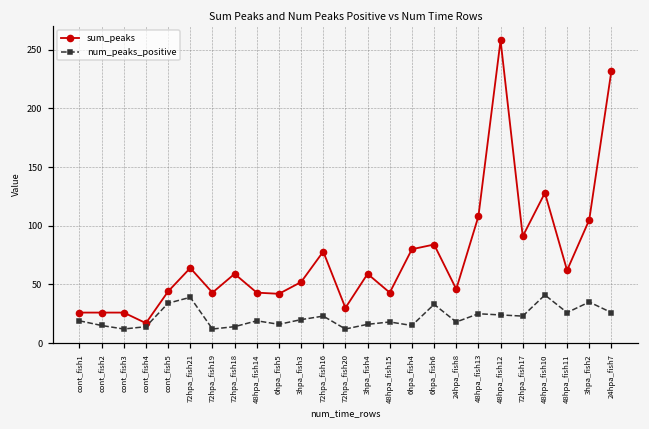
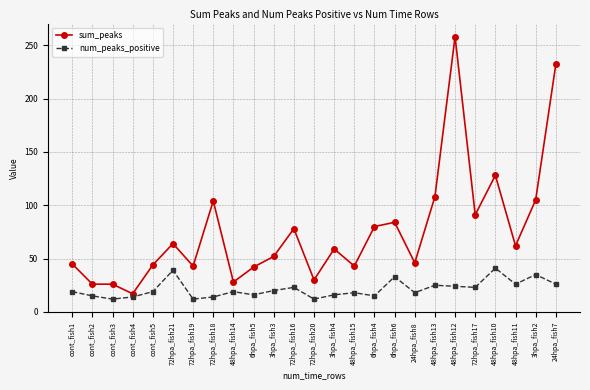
sum_peaks, cont_fish1: 26 -> 45
num_peaks_positive, cont_fish5: 34 -> 19
sum_peaks, 72hpa_fish18: 59 -> 104
sum_peaks, 48hpa_fish14: 43 -> 28
